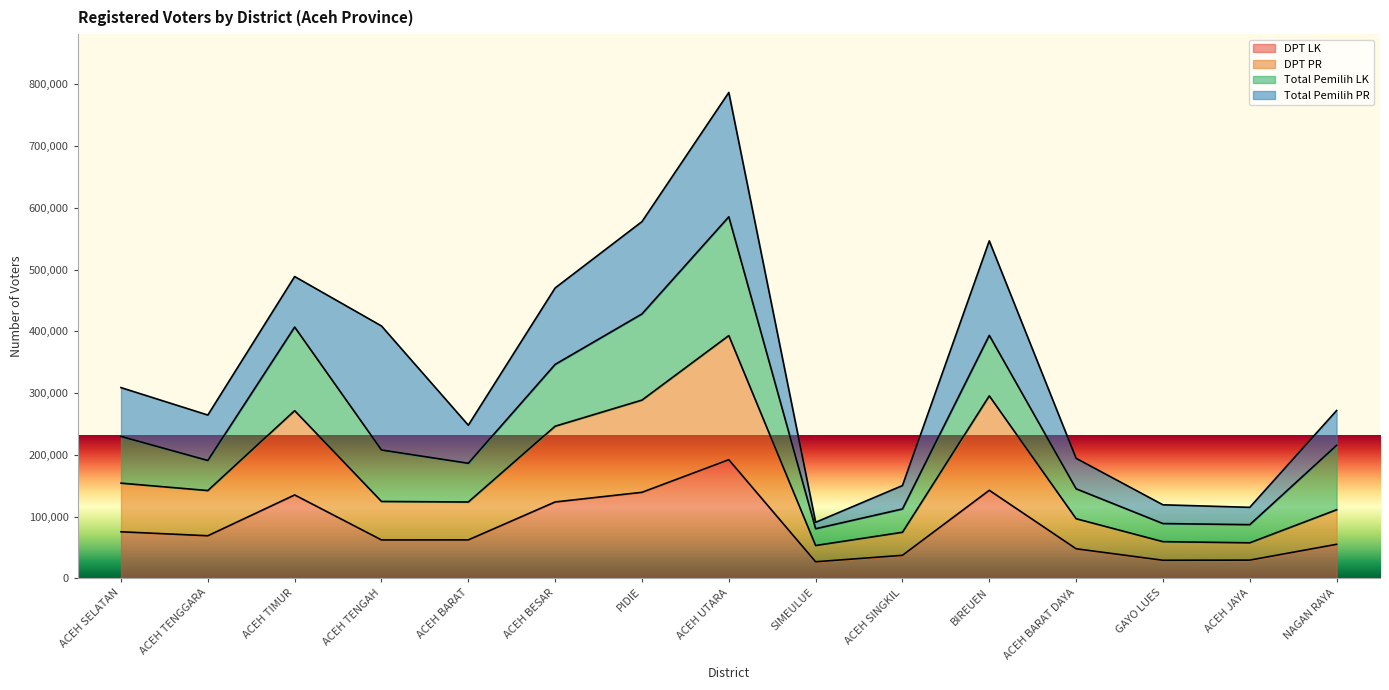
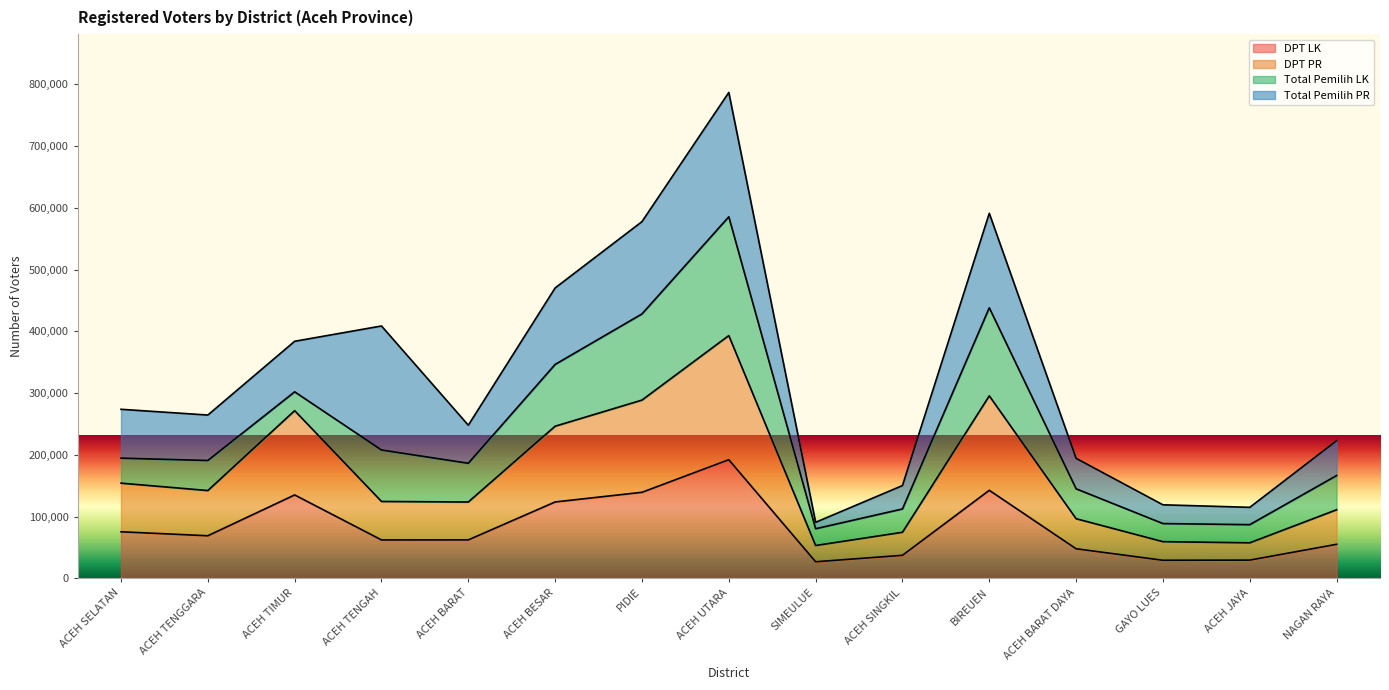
Total Pemilih LK, ACEH SELATAN: 80,000 -> 40,000
Total Pemilih LK, ACEH TIMUR: 140,000 -> 30,000
Total Pemilih LK, BIREUEN: 100,000 -> 140,000
Total Pemilih LK, NAGAN RAYA: 100,000 -> 60,000
